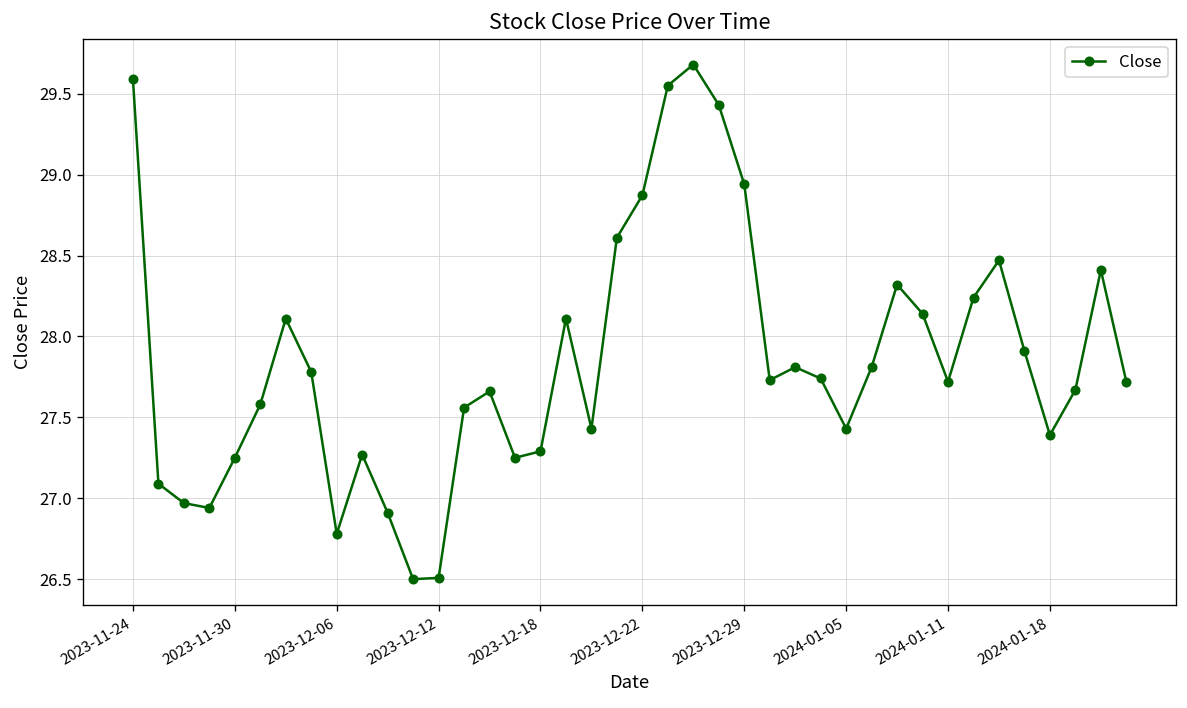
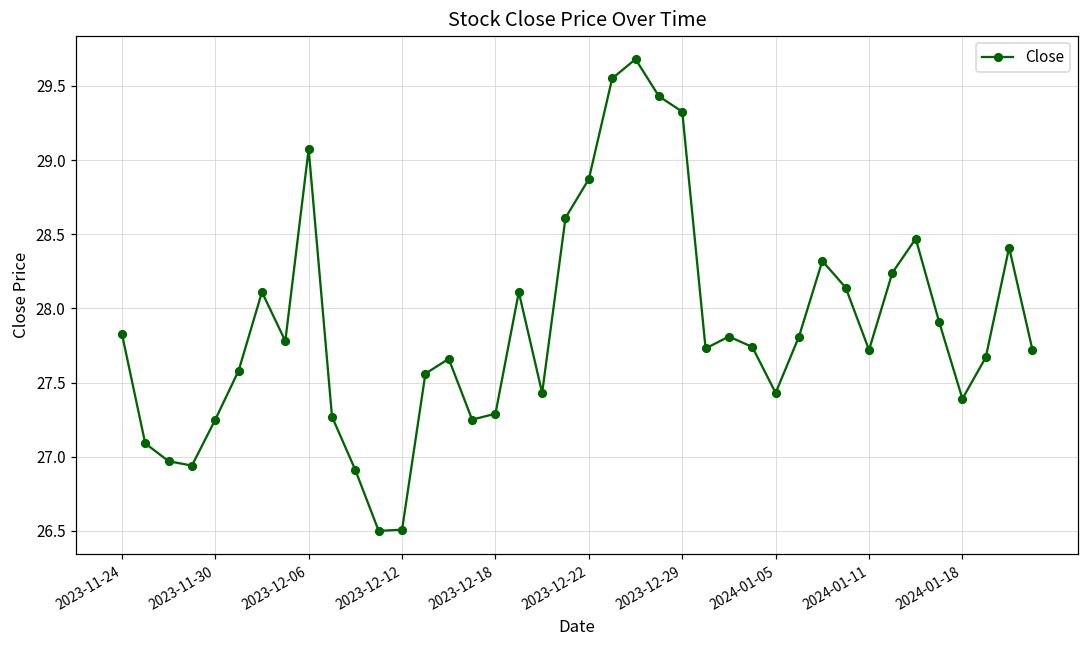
2023-11-24: 29.59 -> 27.83
2023-12-06: 26.78 -> 29.07
2023-12-29: 28.94 -> 29.33
